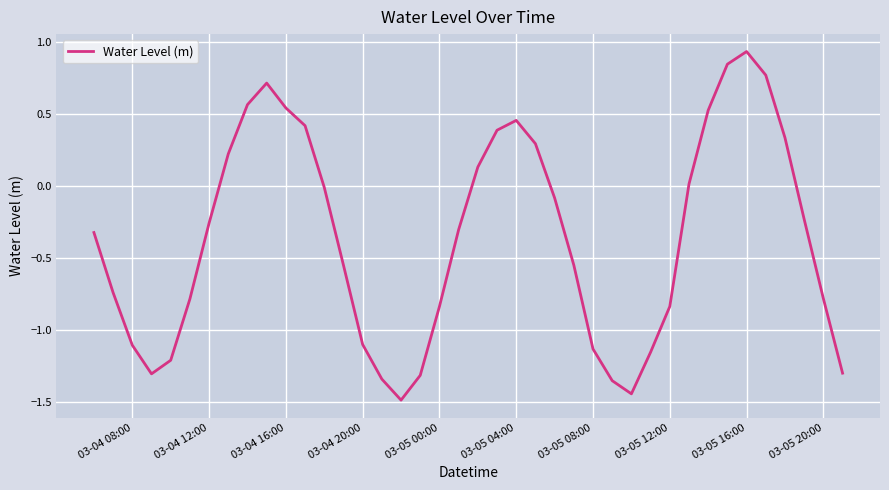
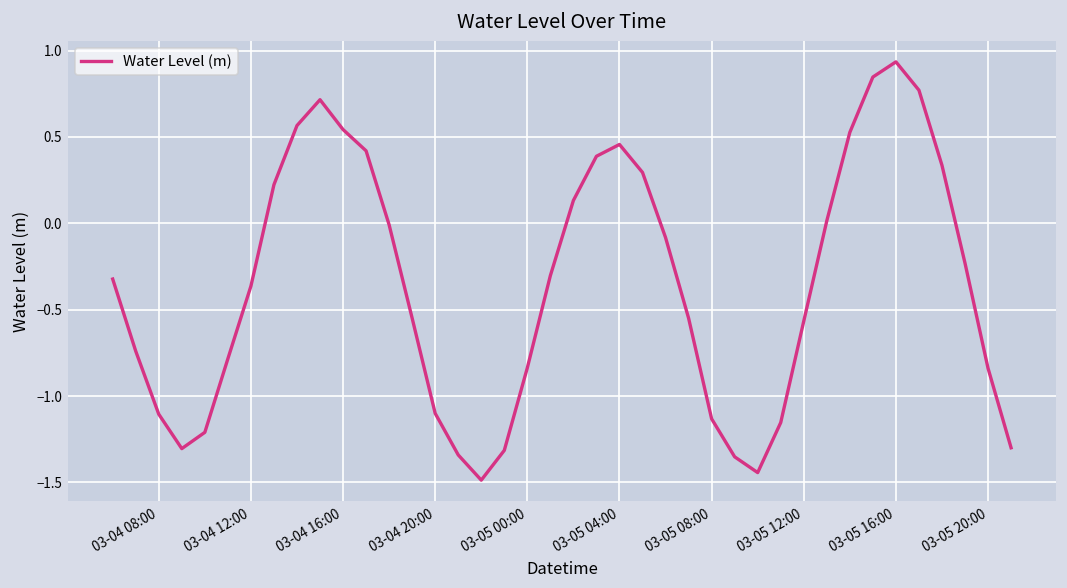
03-04 12:00: -0.26 -> -0.36
03-05 12:00: -0.84 -> -0.57
03-05 20:00: -0.78 -> -0.84
